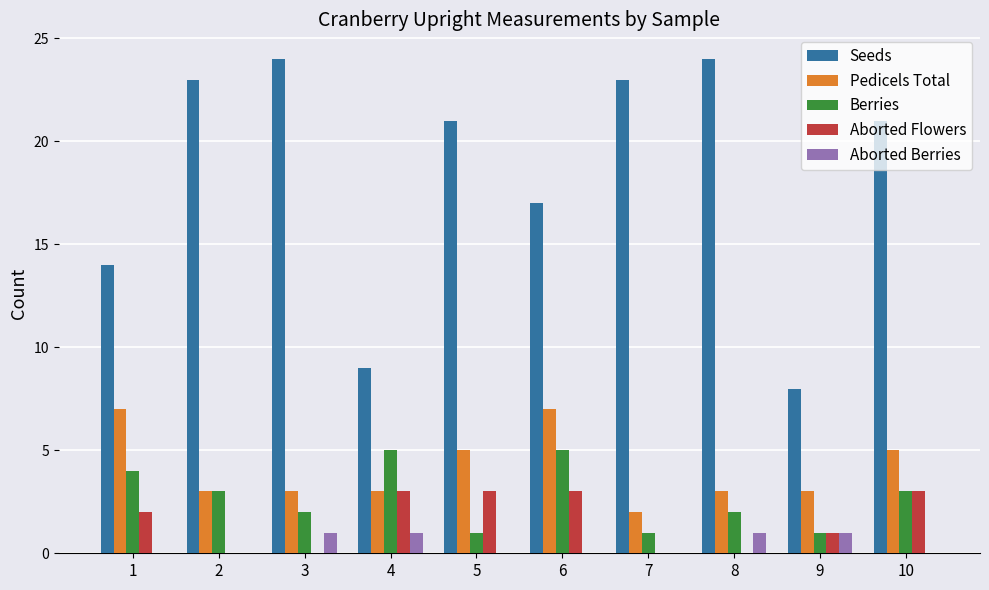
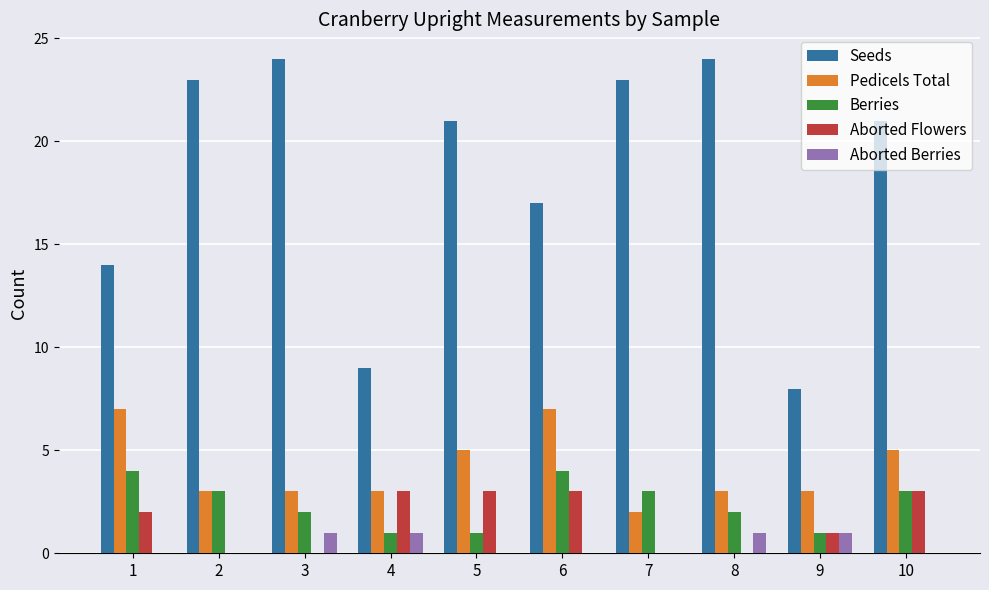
Berries, 4: 5 -> 1
Berries, 6: 5 -> 4
Berries, 7: 1 -> 3
